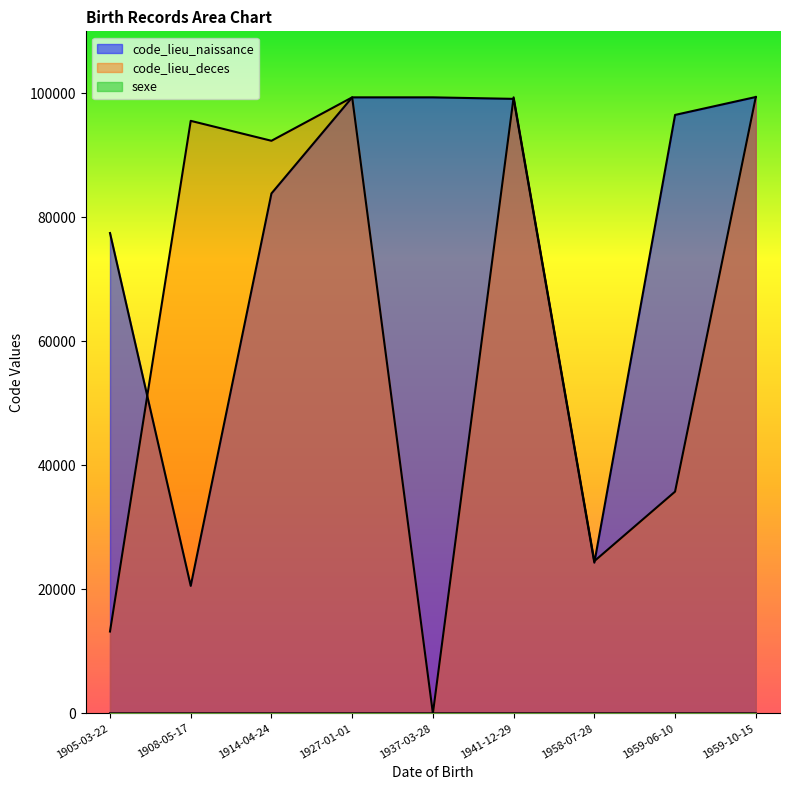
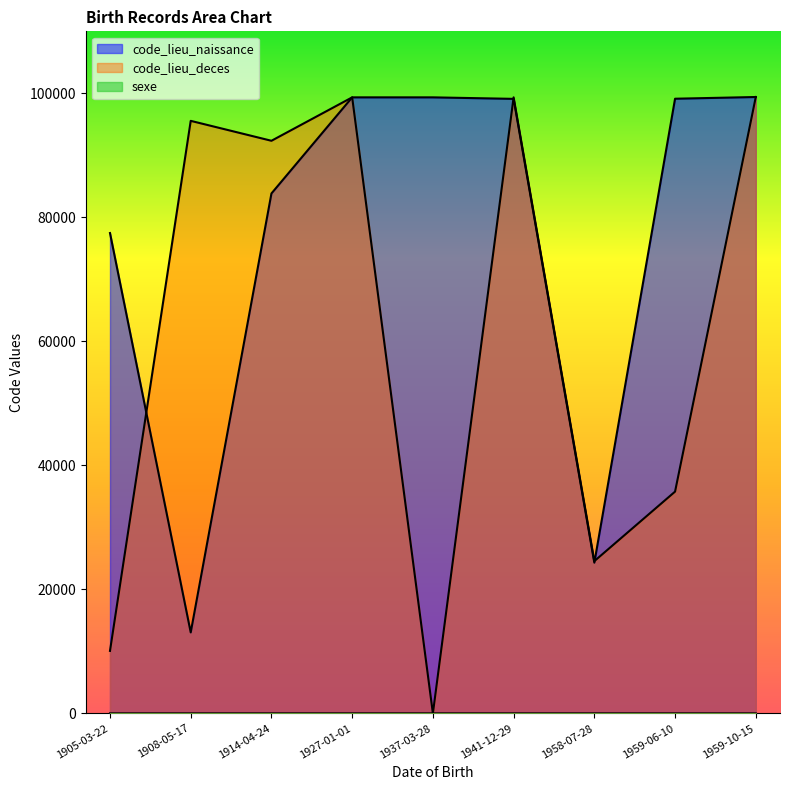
code_lieu_deces, 1905-03-22: 13000 -> 10000
code_lieu_naissance, 1908-05-17: 21000 -> 13000
code_lieu_naissance, 1959-06-10: 97000 -> 99000
